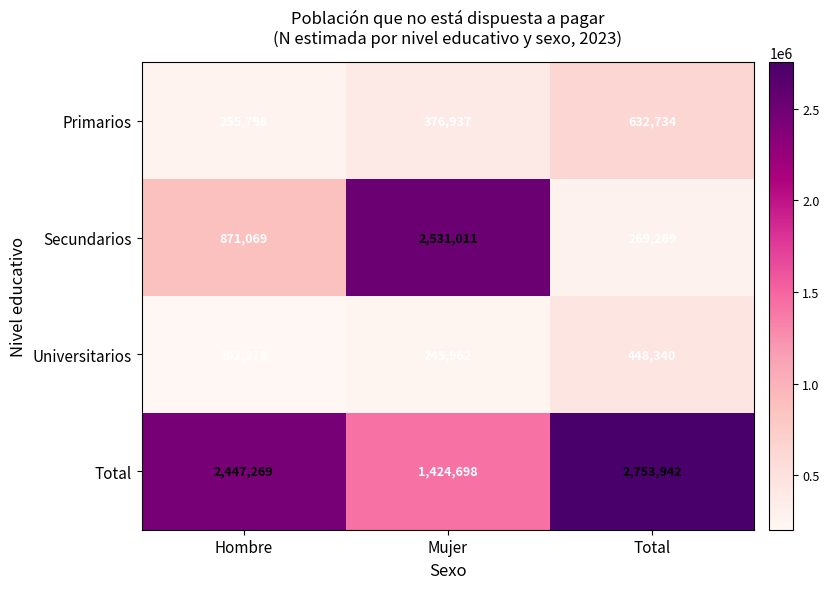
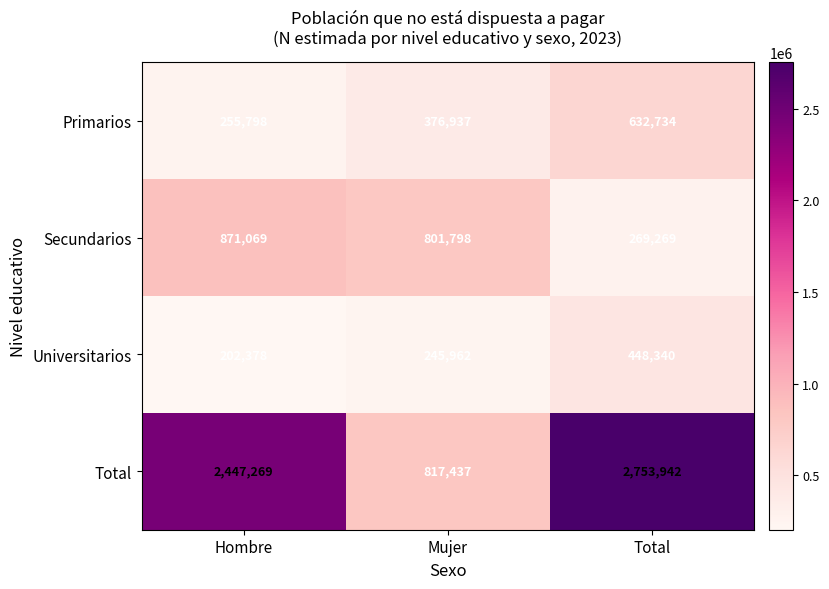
Secundarios, Mujer: 2,531,011 -> 801,798
Total, Mujer: 1,424,698 -> 817,437
